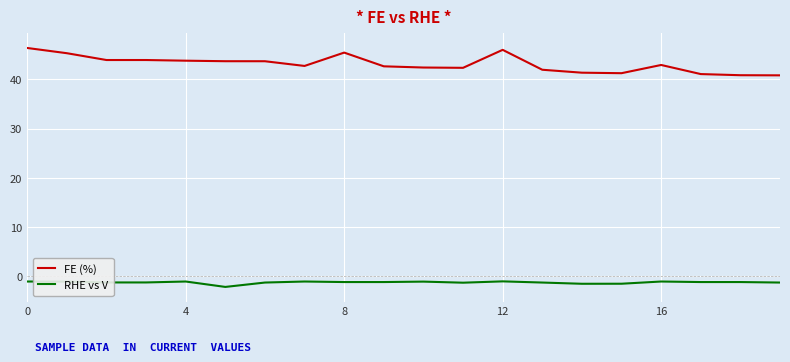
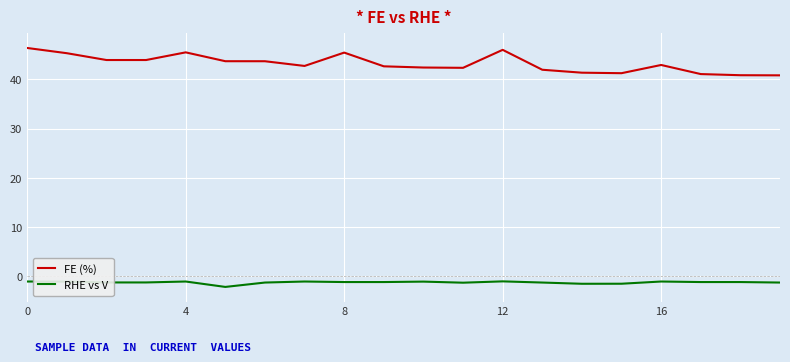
FE (%), 4: 44 -> 45
